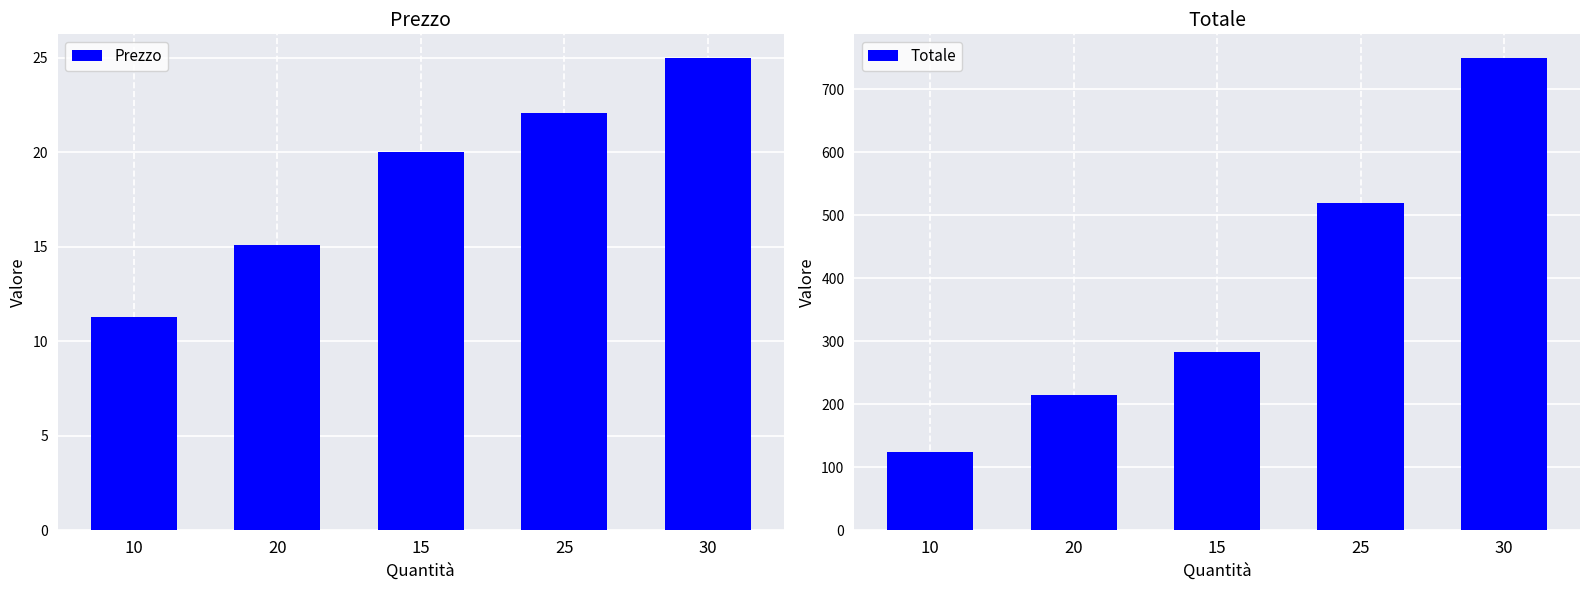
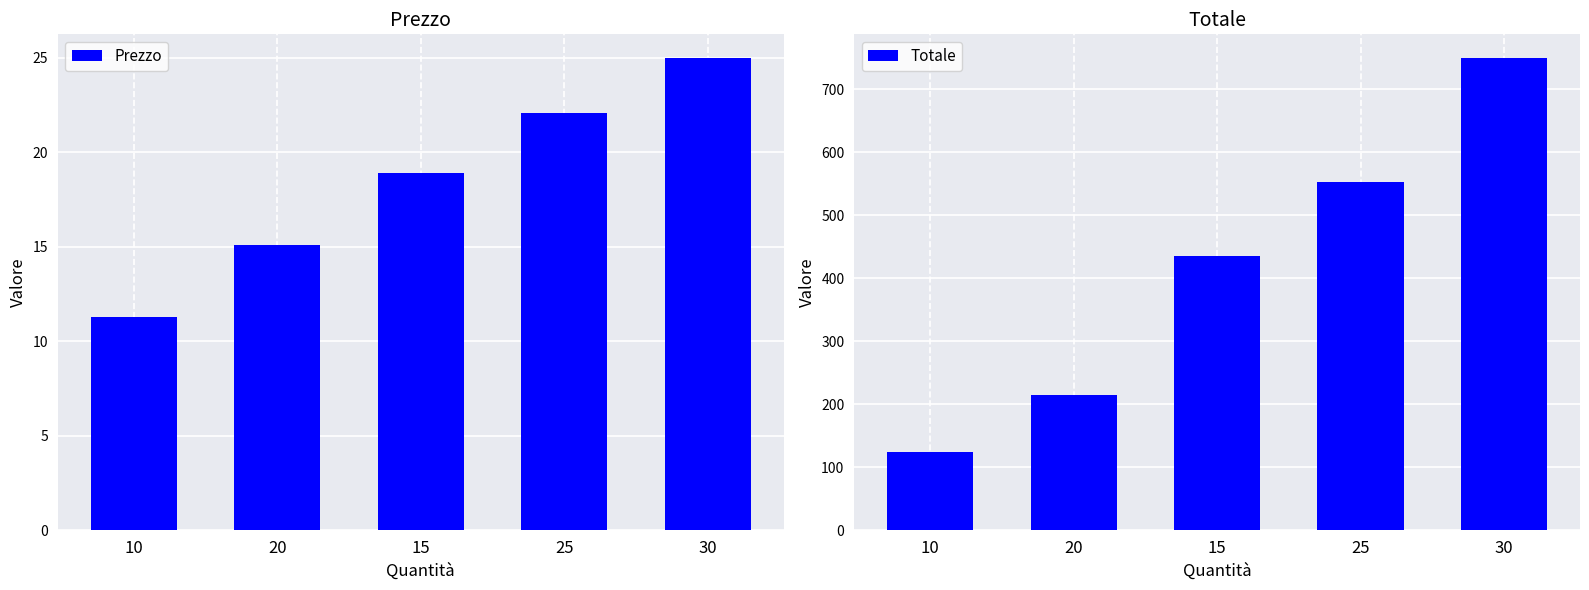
Prezzo, 15: 20.0 -> 18.9
Totale, 15: 280 -> 440
Totale, 25: 520 -> 550
